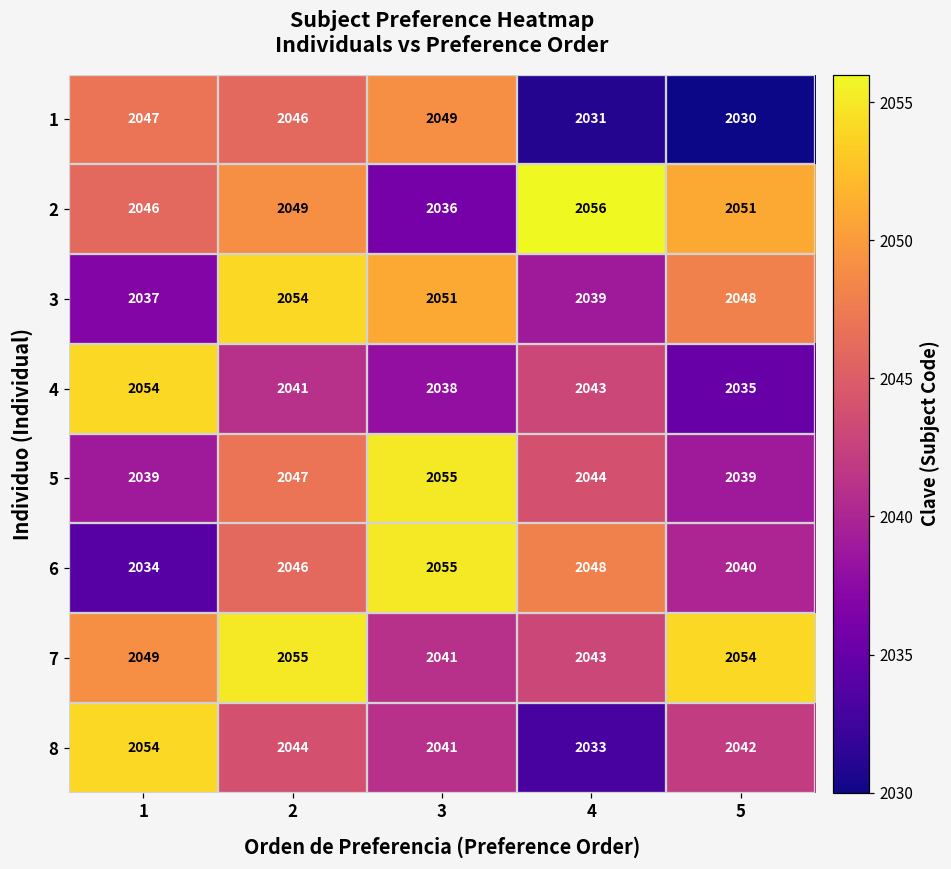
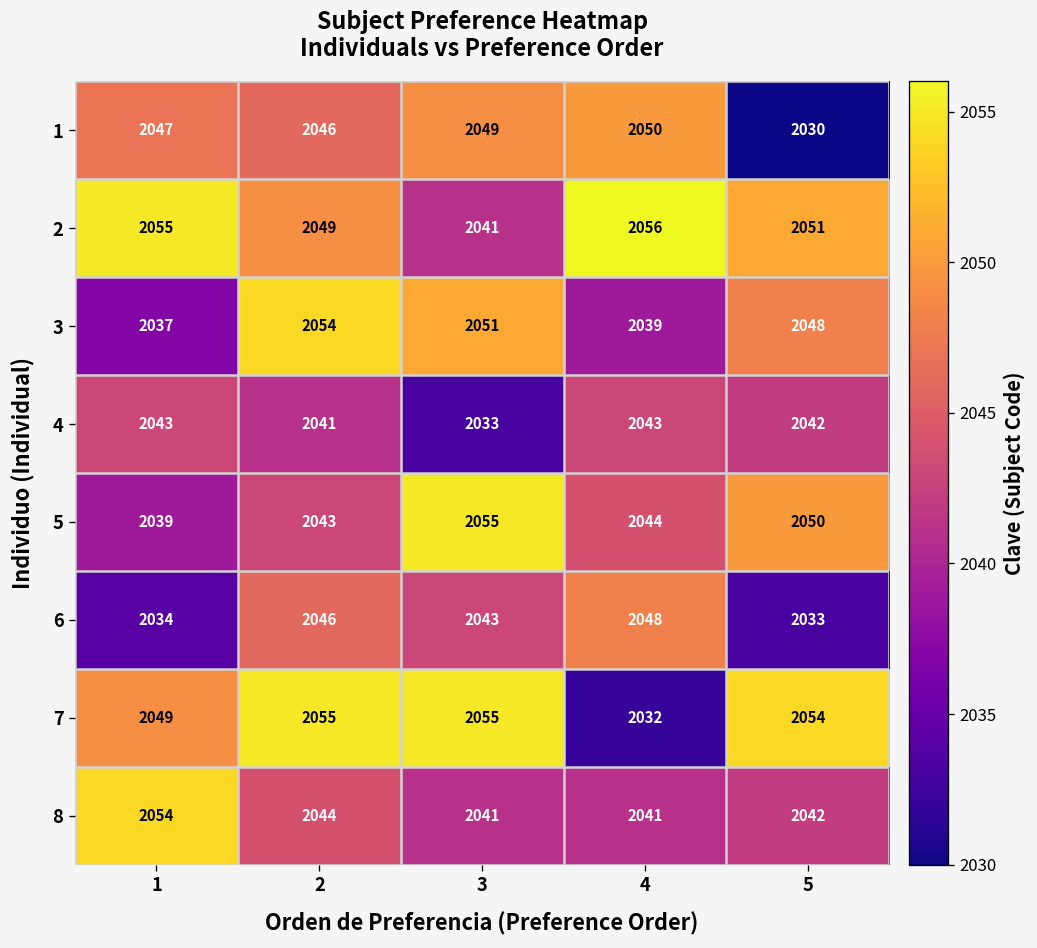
1, 4: 2031 -> 2050
2, 1: 2046 -> 2055
2, 3: 2036 -> 2041
4, 1: 2054 -> 2043
4, 3: 2038 -> 2033
4, 5: 2035 -> 2042
5, 2: 2047 -> 2043
5, 5: 2039 -> 2050
6, 3: 2055 -> 2043
6, 5: 2040 -> 2033
7, 3: 2041 -> 2055
7, 4: 2043 -> 2032
8, 4: 2033 -> 2041
